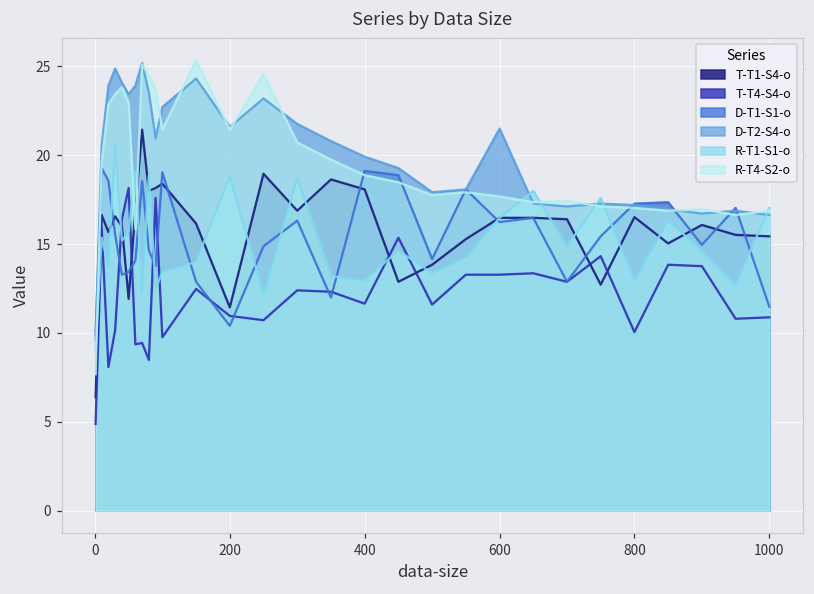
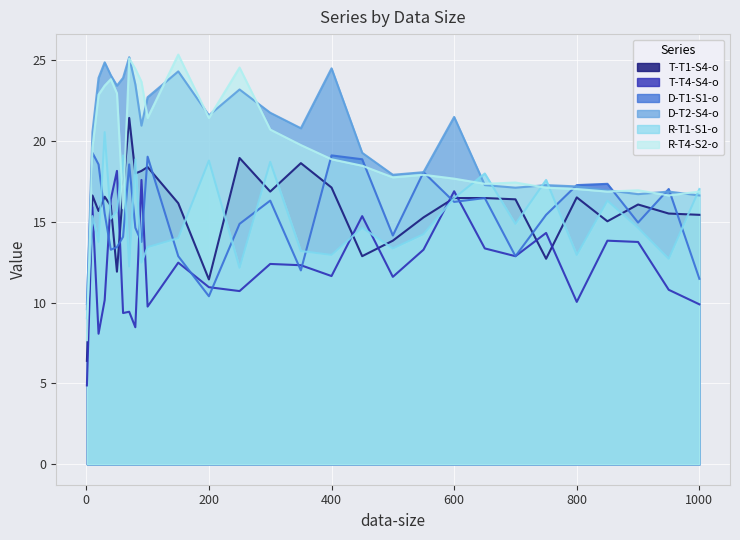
T-T1-S4-o, 400: 18.1 -> 17.1
D-T2-S4-o, 400: 19.9 -> 24.5
T-T4-S4-o, 600: 13.3 -> 16.9
T-T4-S4-o, 1000: 10.9 -> 9.9
